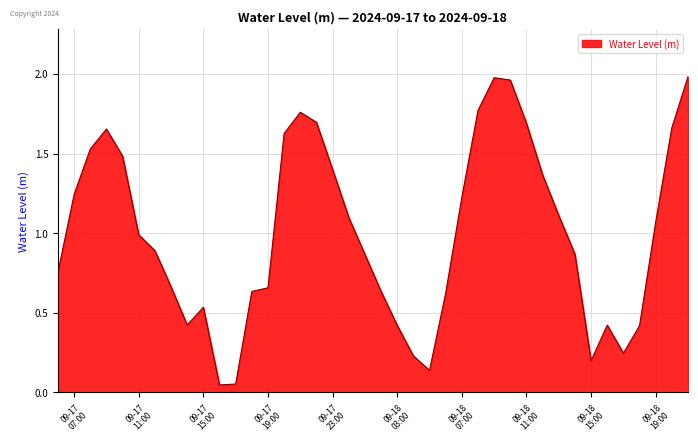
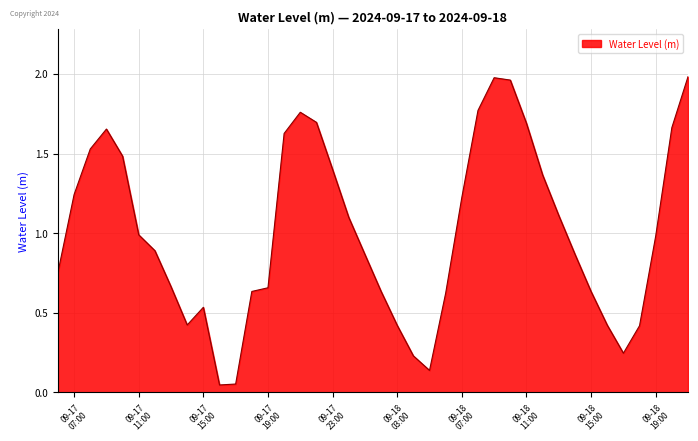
09-18 15:00: 0.20 -> 0.63
09-18 19:00: 1.07 -> 0.98
